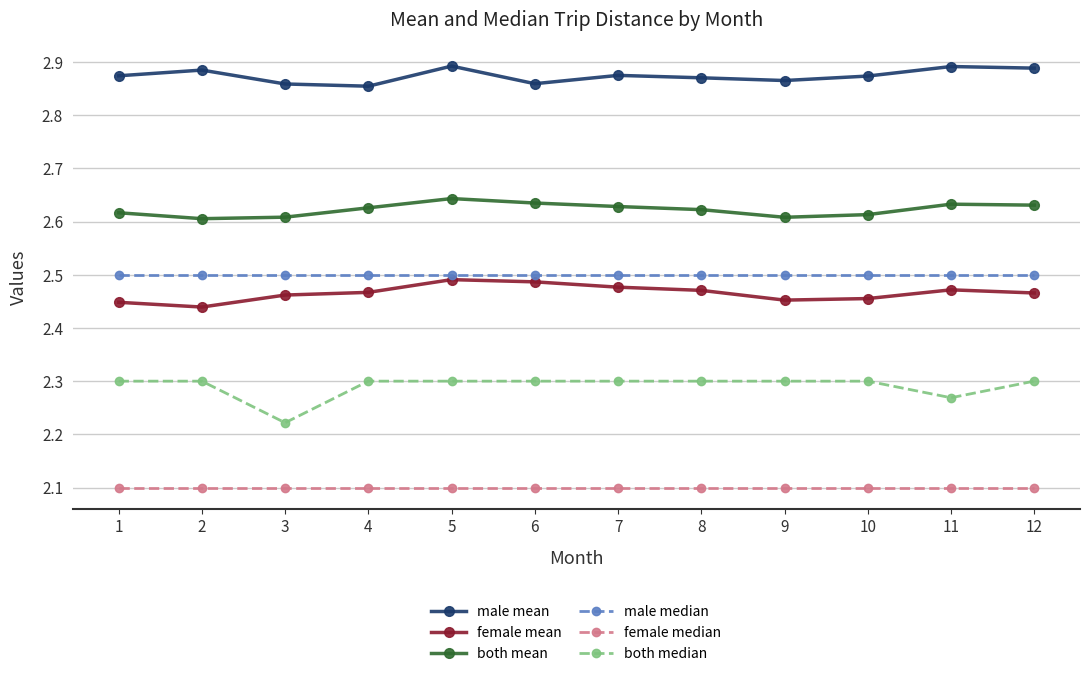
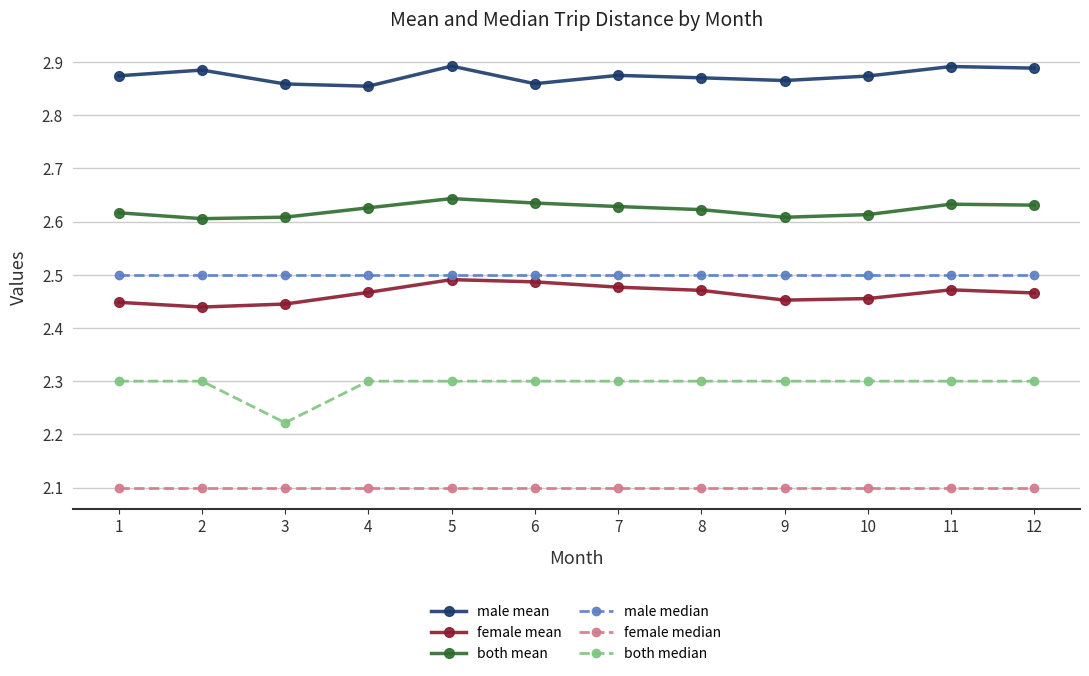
female mean, 3: 2.46 -> 2.44
both median, 11: 2.27 -> 2.30
